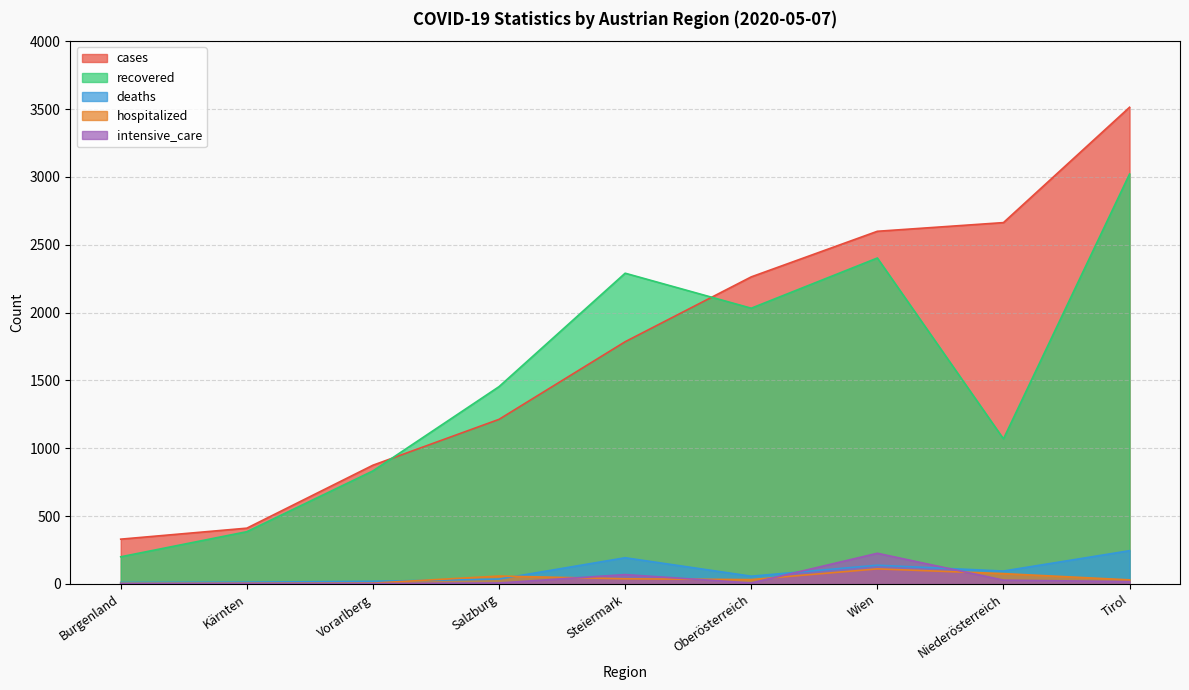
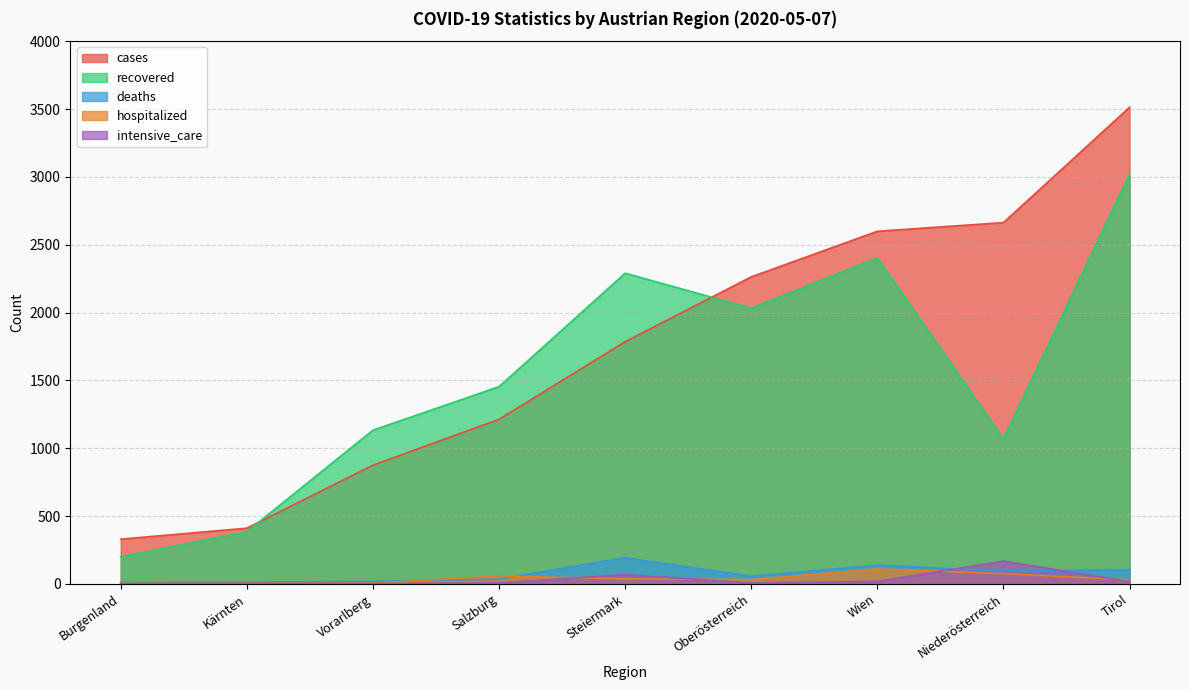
recovered, Vorarlberg: 830 -> 1130
intensive_care, Wien: 230 -> 20
intensive_care, Niederösterreich: 30 -> 170
deaths, Tirol: 250 -> 110
